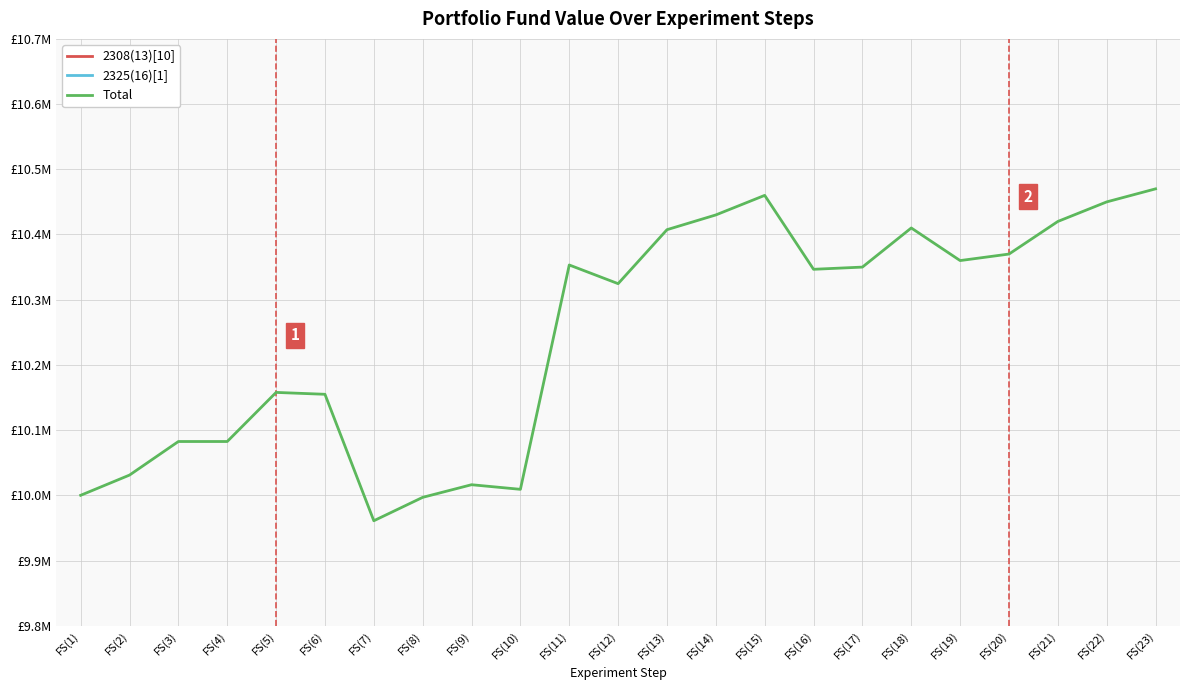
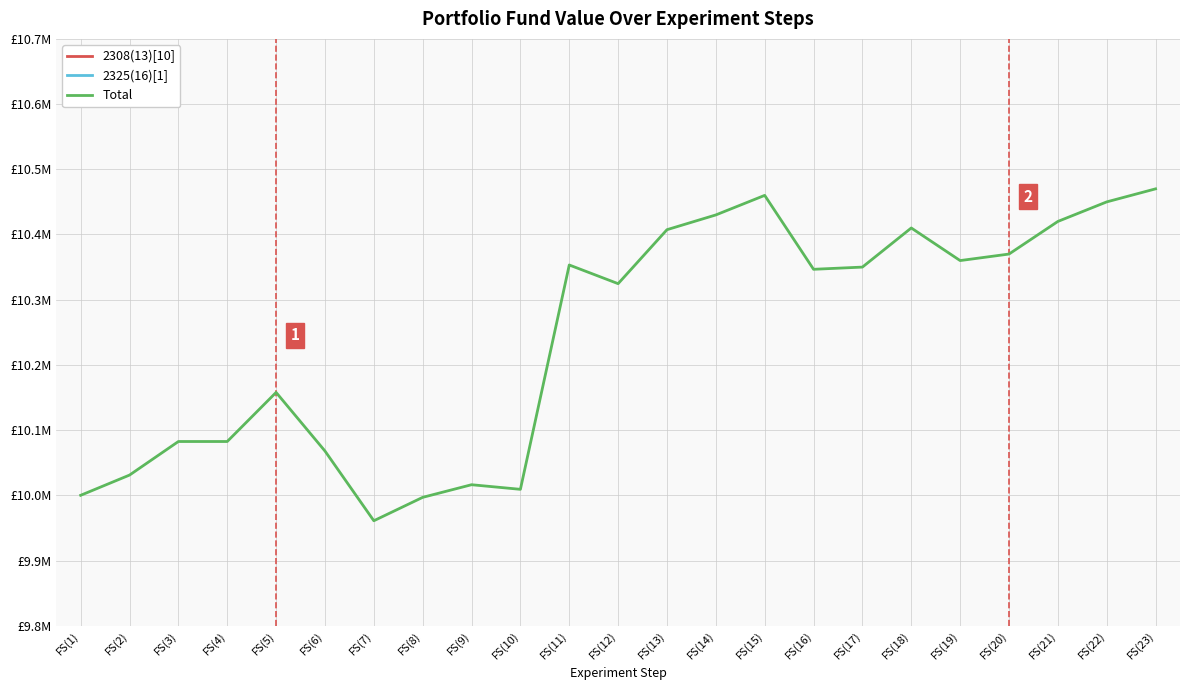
Total, FS(6): £10150000 -> £10070000
